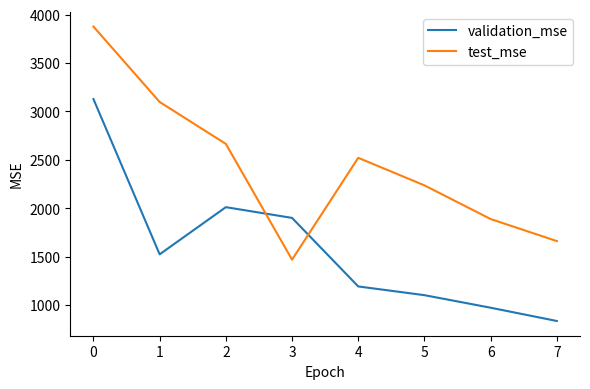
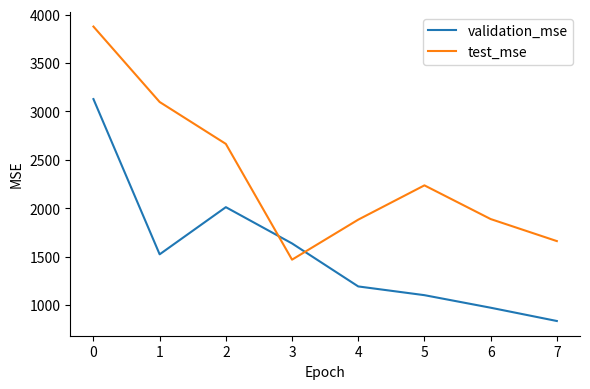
validation_mse, 3: 1900 -> 1600
test_mse, 4: 2500 -> 1900
